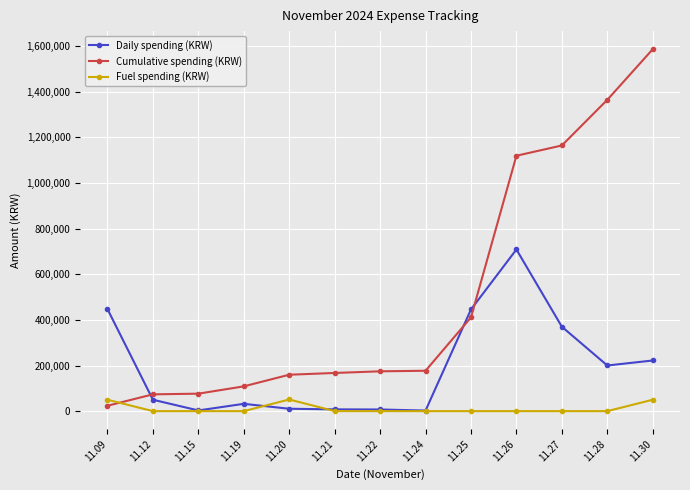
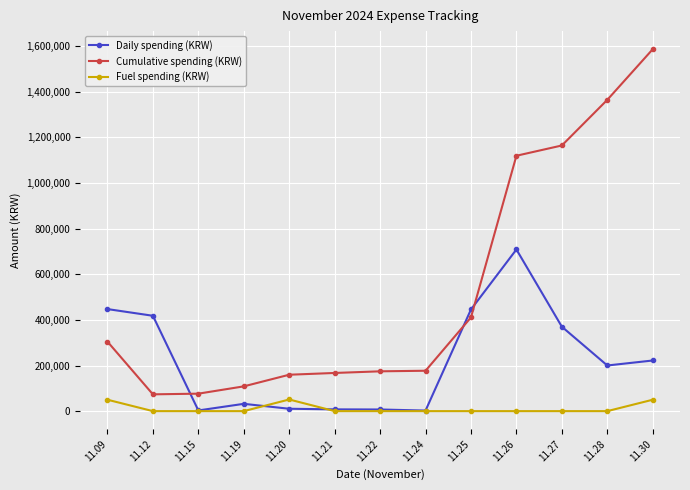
Cumulative spending (KRW), 11.09: 20,000 -> 300,000
Daily spending (KRW), 11.12: 50,000 -> 420,000
